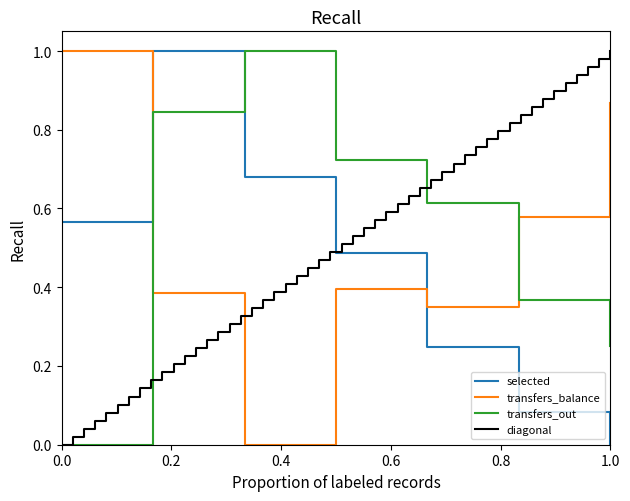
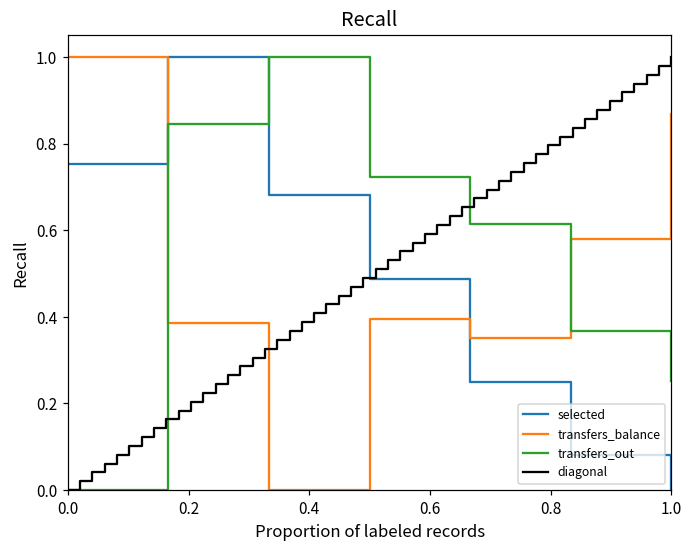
selected, 0.0: 0.57 -> 0.75
